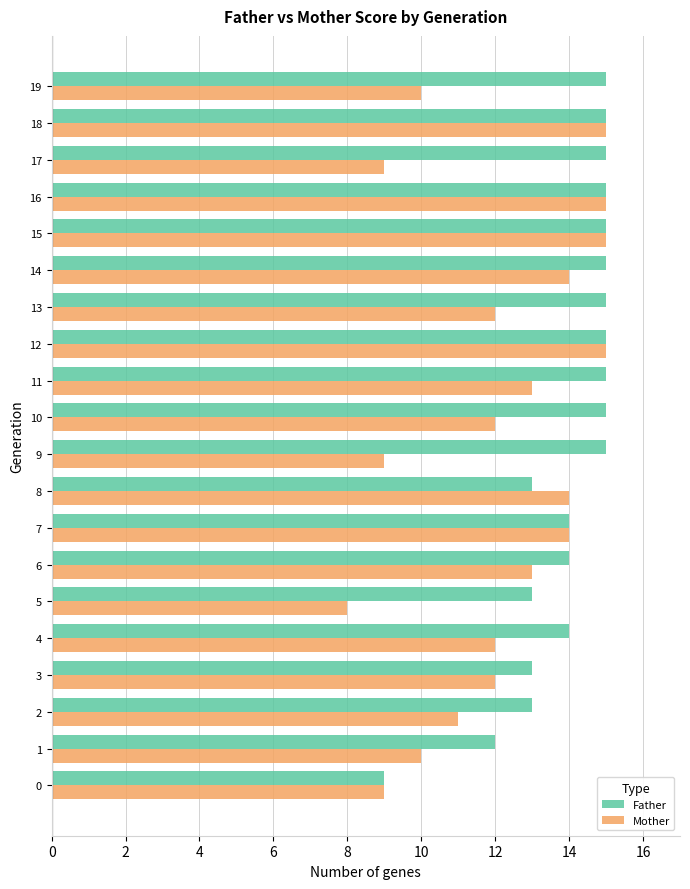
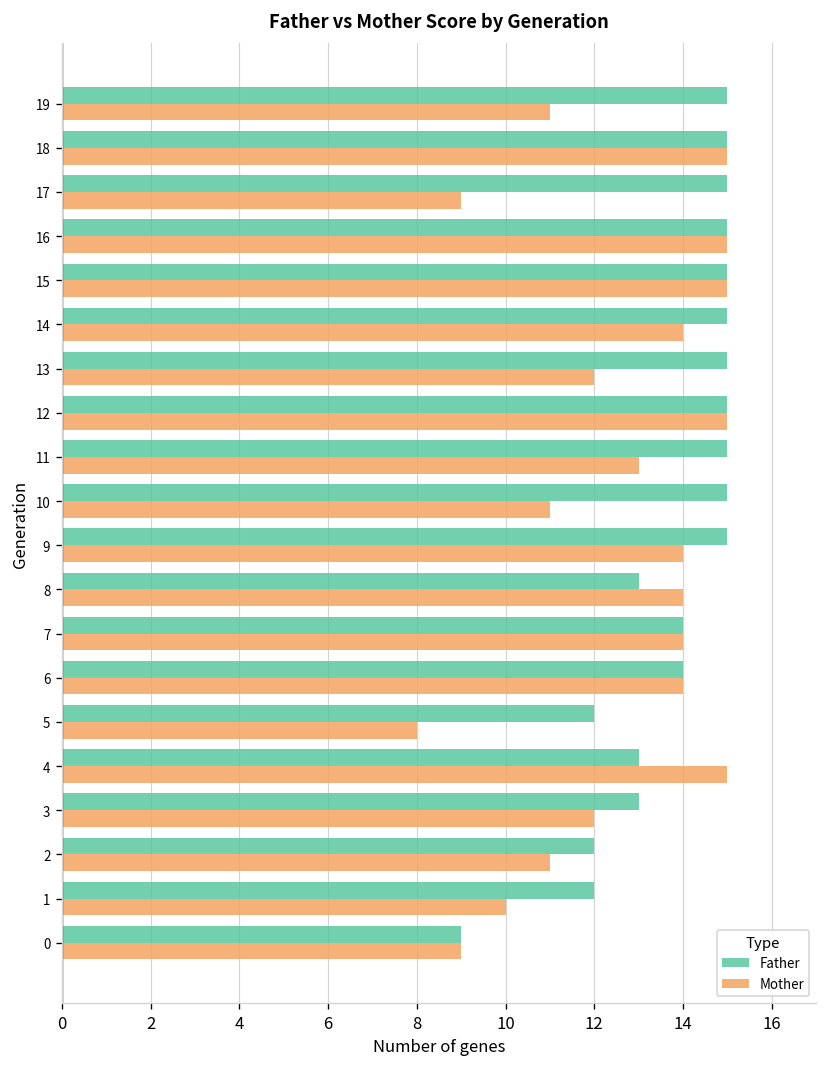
Mother, 19: 10 -> 11
Mother, 10: 12 -> 11
Mother, 9: 9 -> 14
Mother, 6: 13 -> 14
Father, 5: 13 -> 12
Father, 4: 14 -> 13
Mother, 4: 12 -> 15
Father, 2: 13 -> 12
